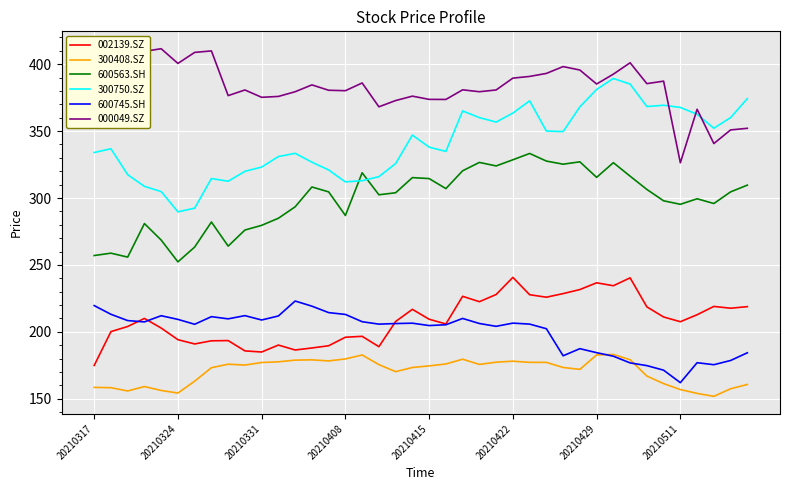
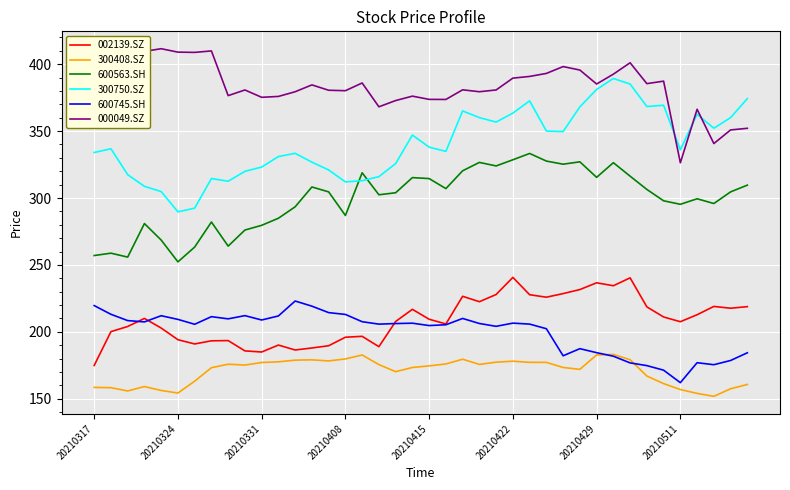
000049.SZ, 20210324: 401 -> 409
300750.SZ, 20210511: 368 -> 336
